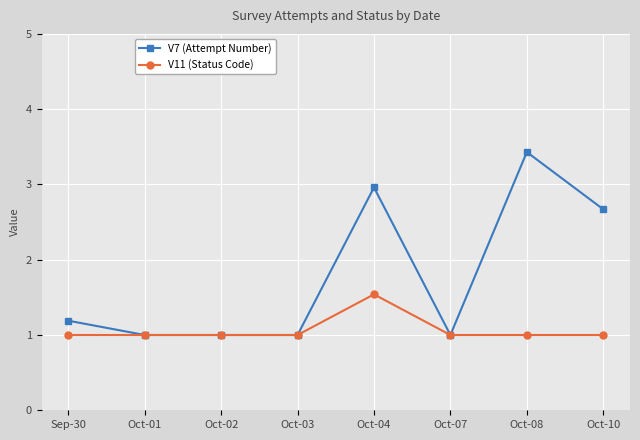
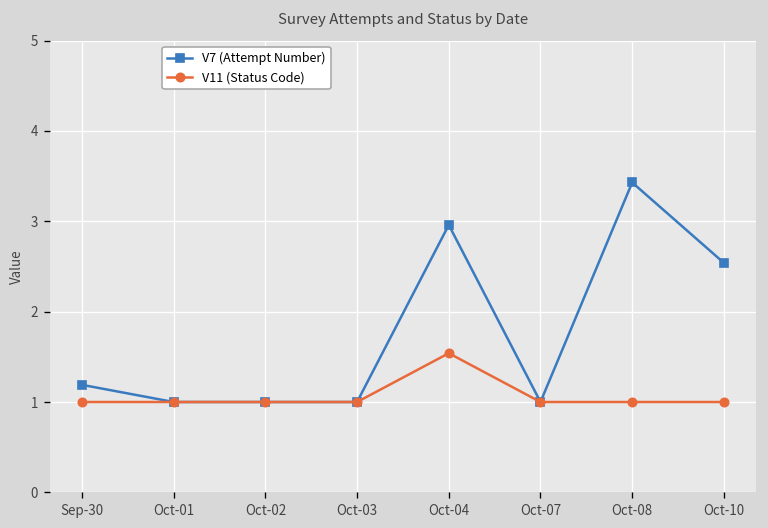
V7 (Attempt Number), Oct-10: 2.7 -> 2.5
